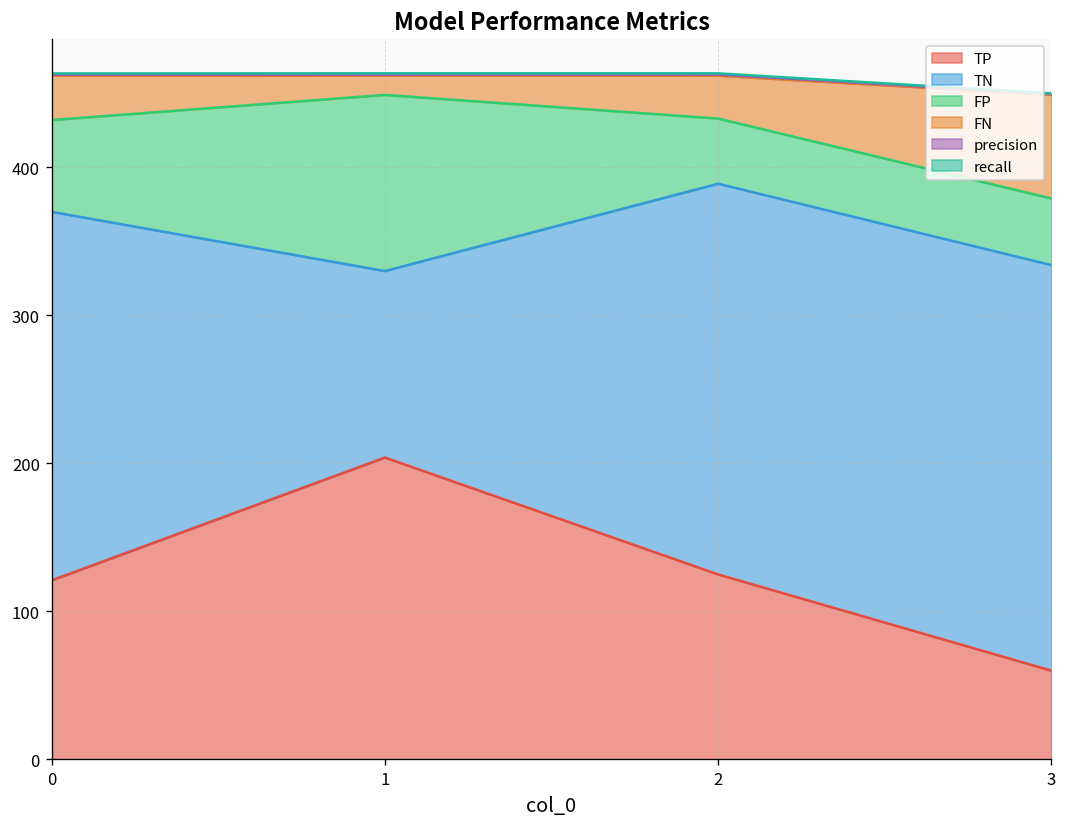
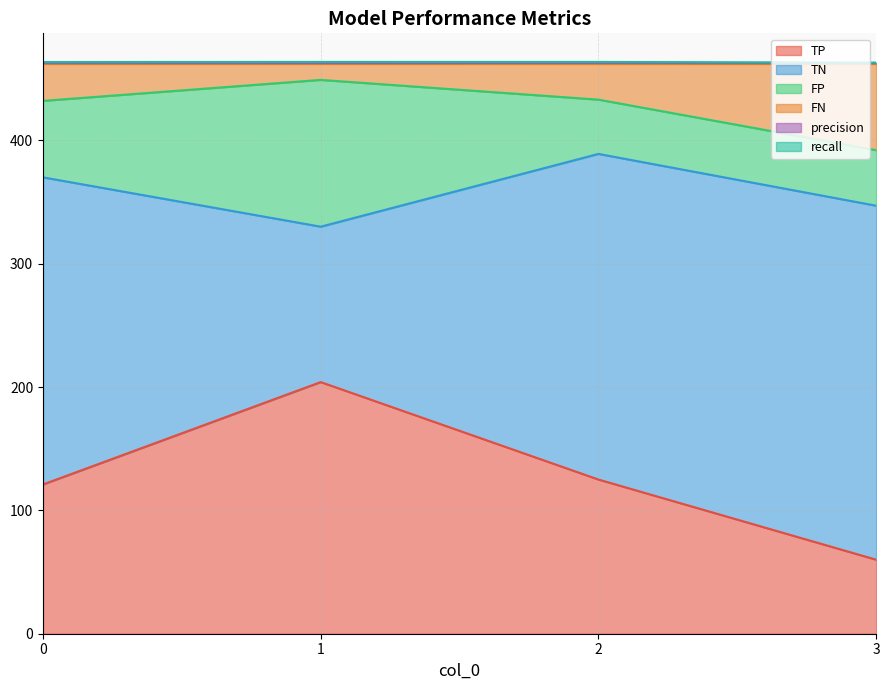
TN, 3: 274 -> 287
